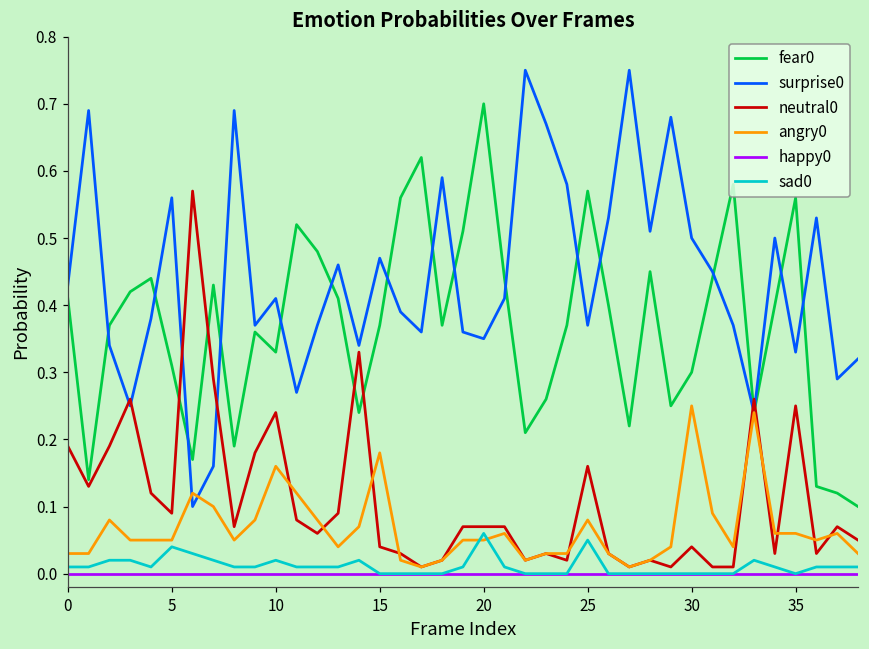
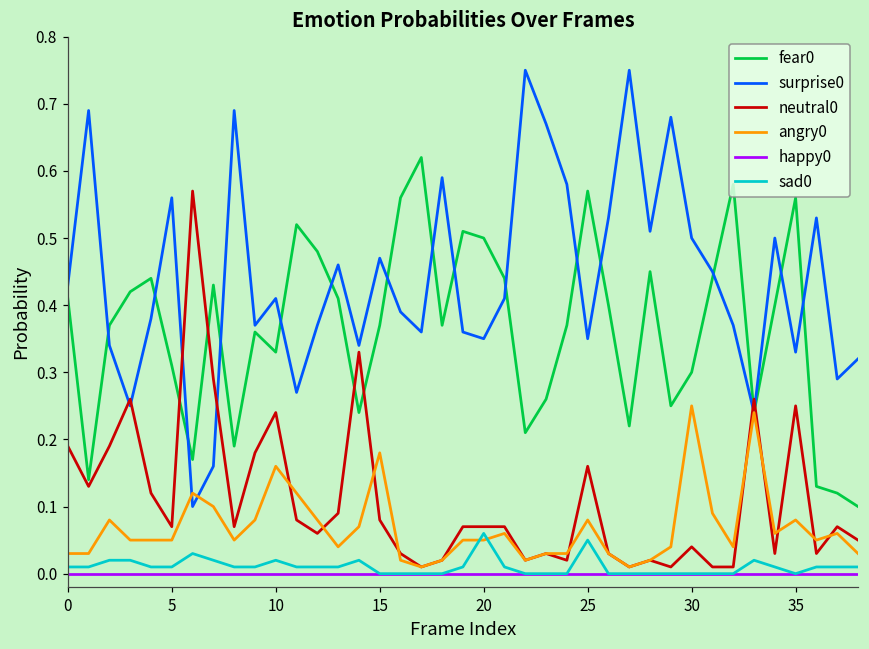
neutral0, 5: 0.09 -> 0.07
sad0, 5: 0.04 -> 0.01
neutral0, 15: 0.04 -> 0.08
fear0, 20: 0.7 -> 0.5
surprise0, 25: 0.37 -> 0.35
angry0, 35: 0.06 -> 0.08
